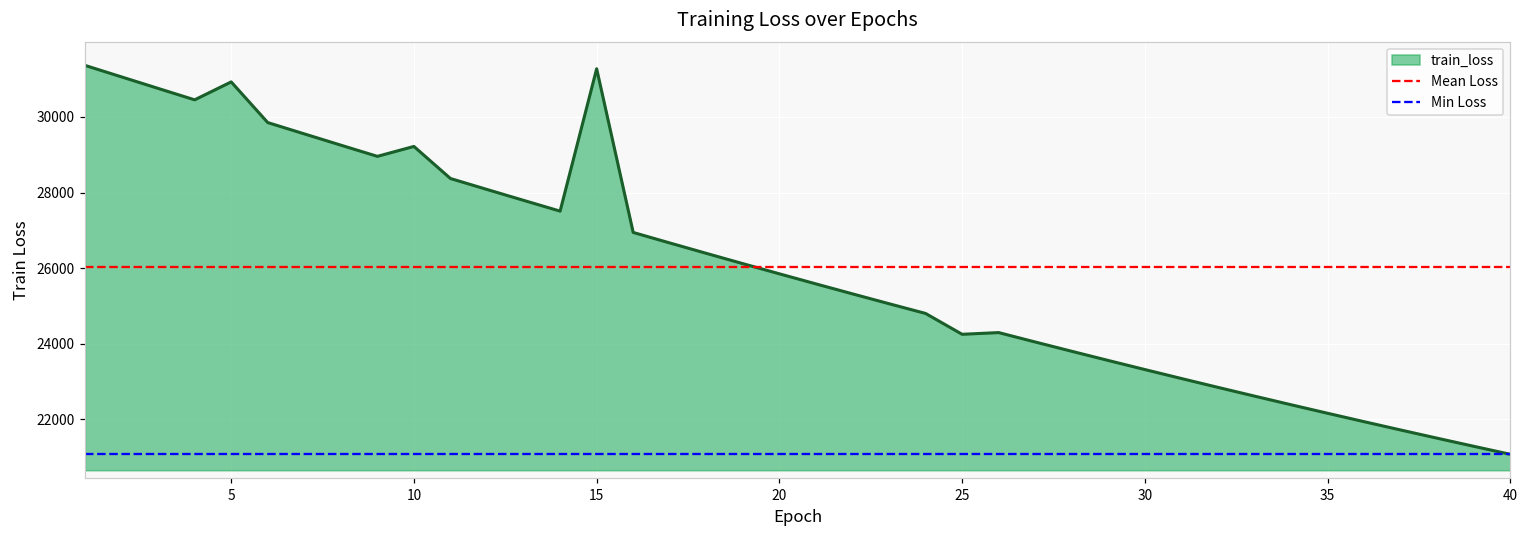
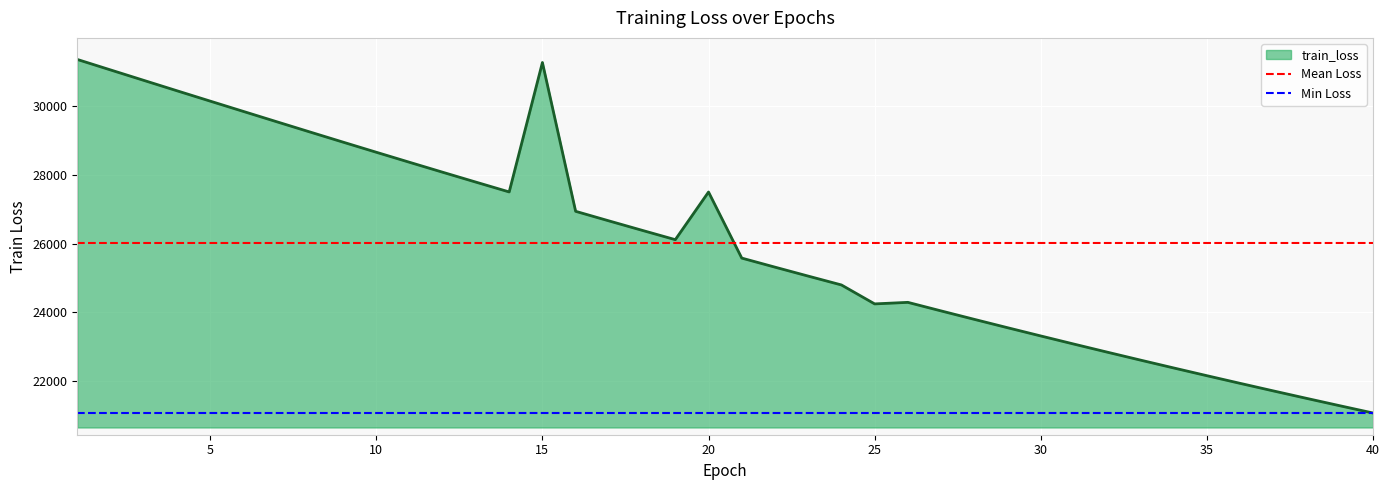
5: 30900 -> 30200
10: 29200 -> 28700
20: 25800 -> 27500
